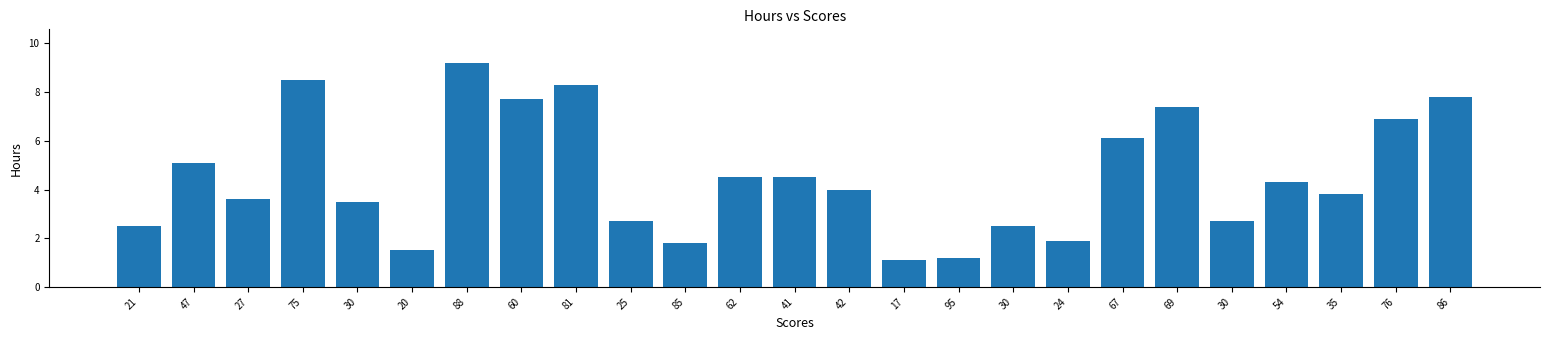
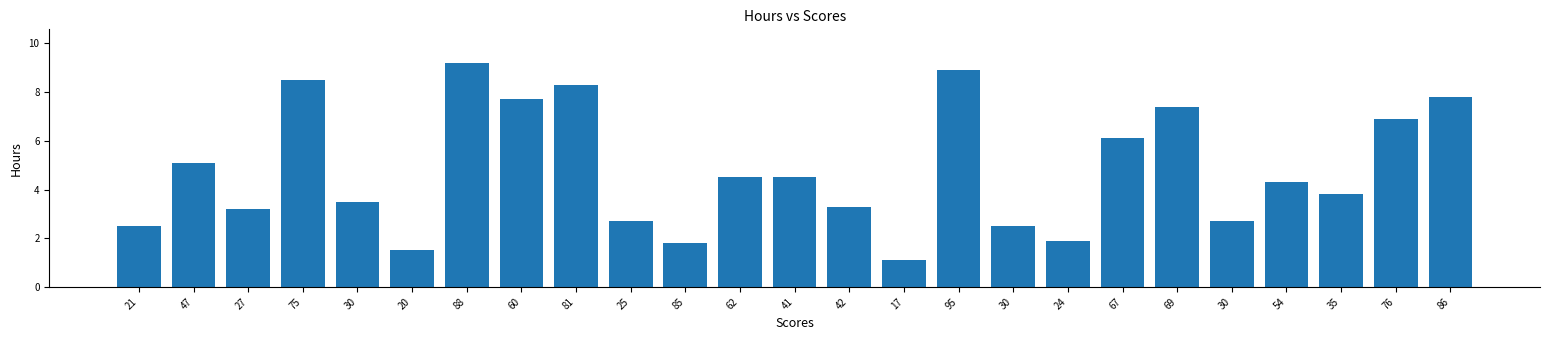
27: 3.6 -> 3.2
42: 4.0 -> 3.3
95: 1.2 -> 8.9
